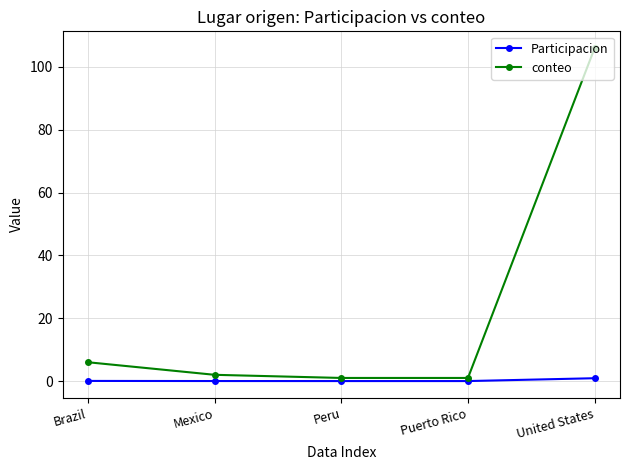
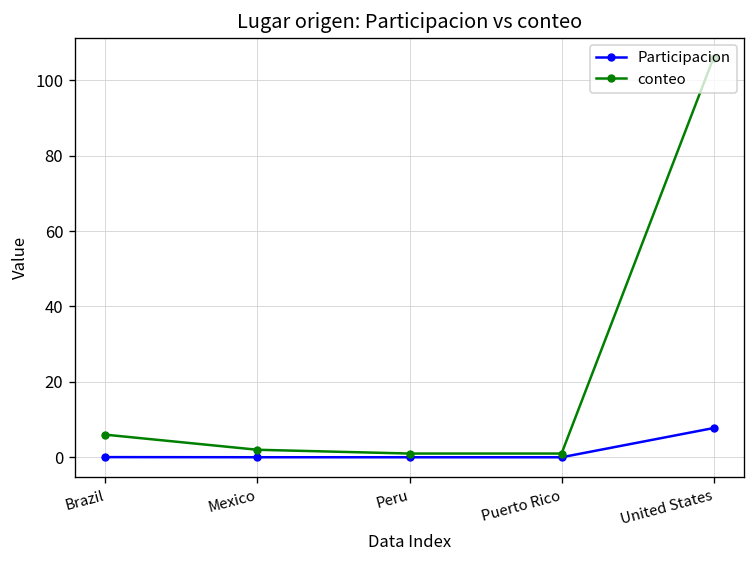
Participacion, United States: 1 -> 8
